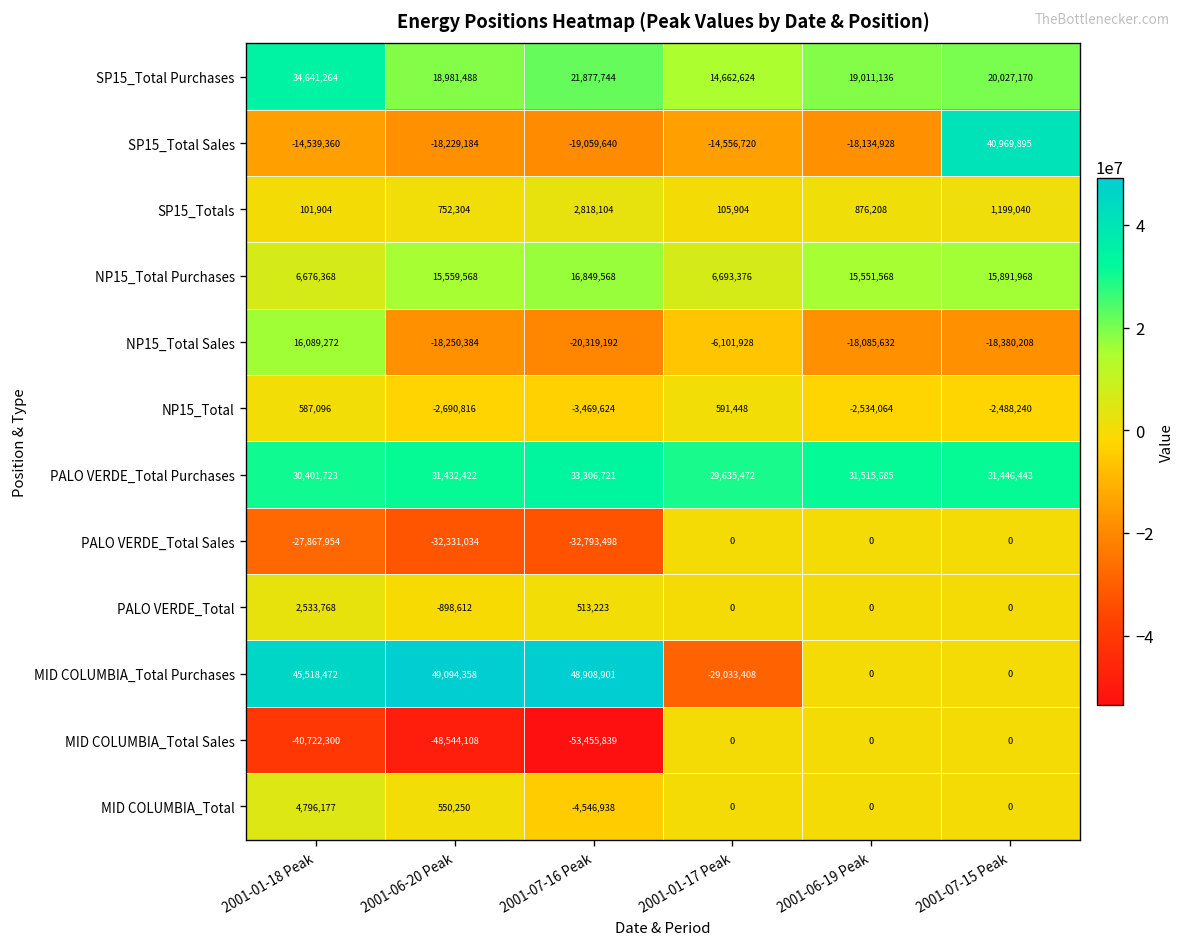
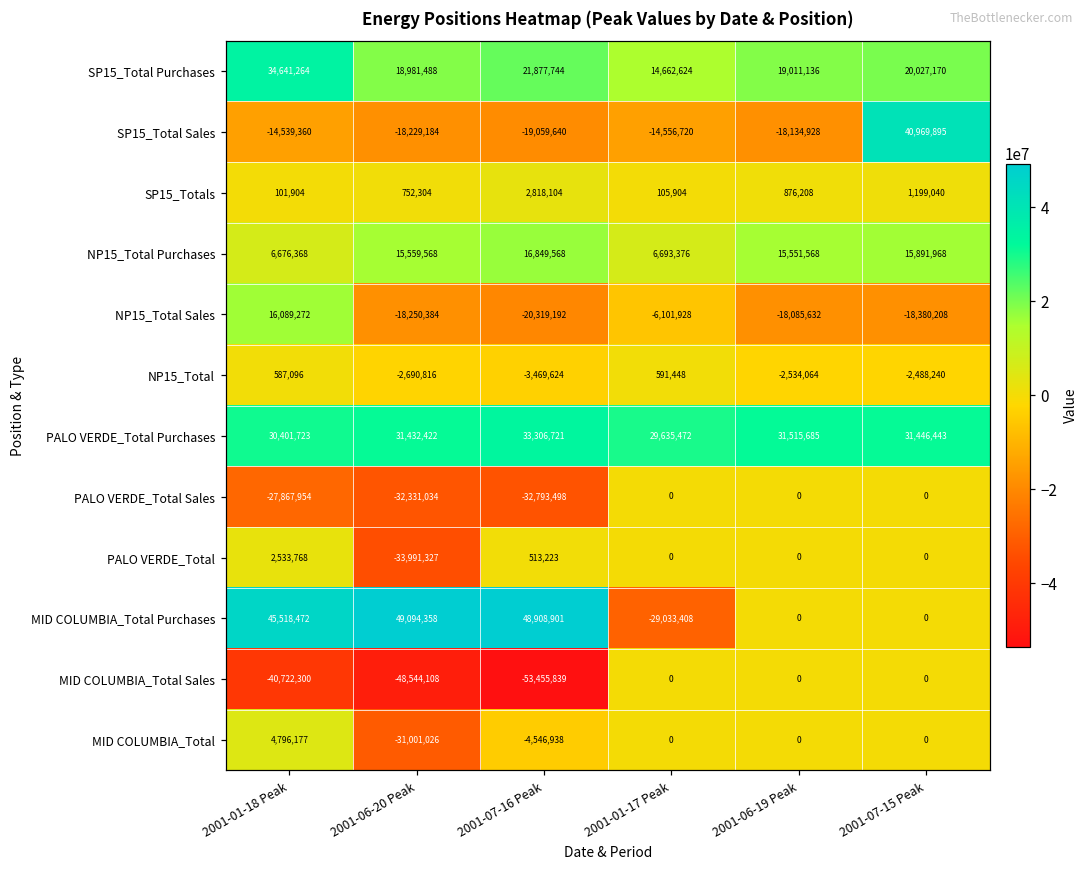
PALO VERDE_Total, 2001-06-20 Peak: -898,612 -> -33,991,327
MID COLUMBIA_Total, 2001-06-20 Peak: 550,250 -> -31,001,026
